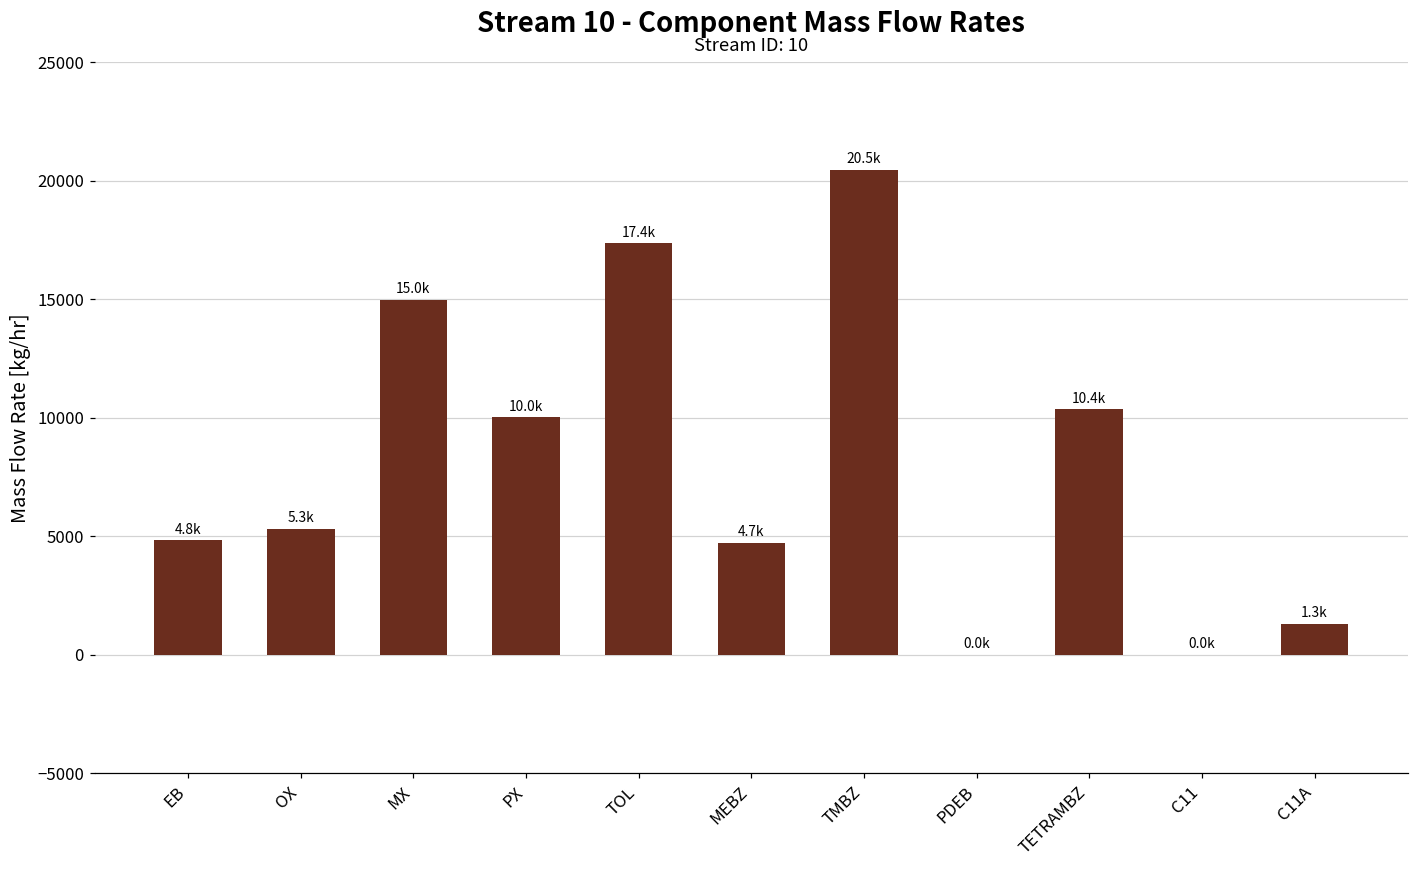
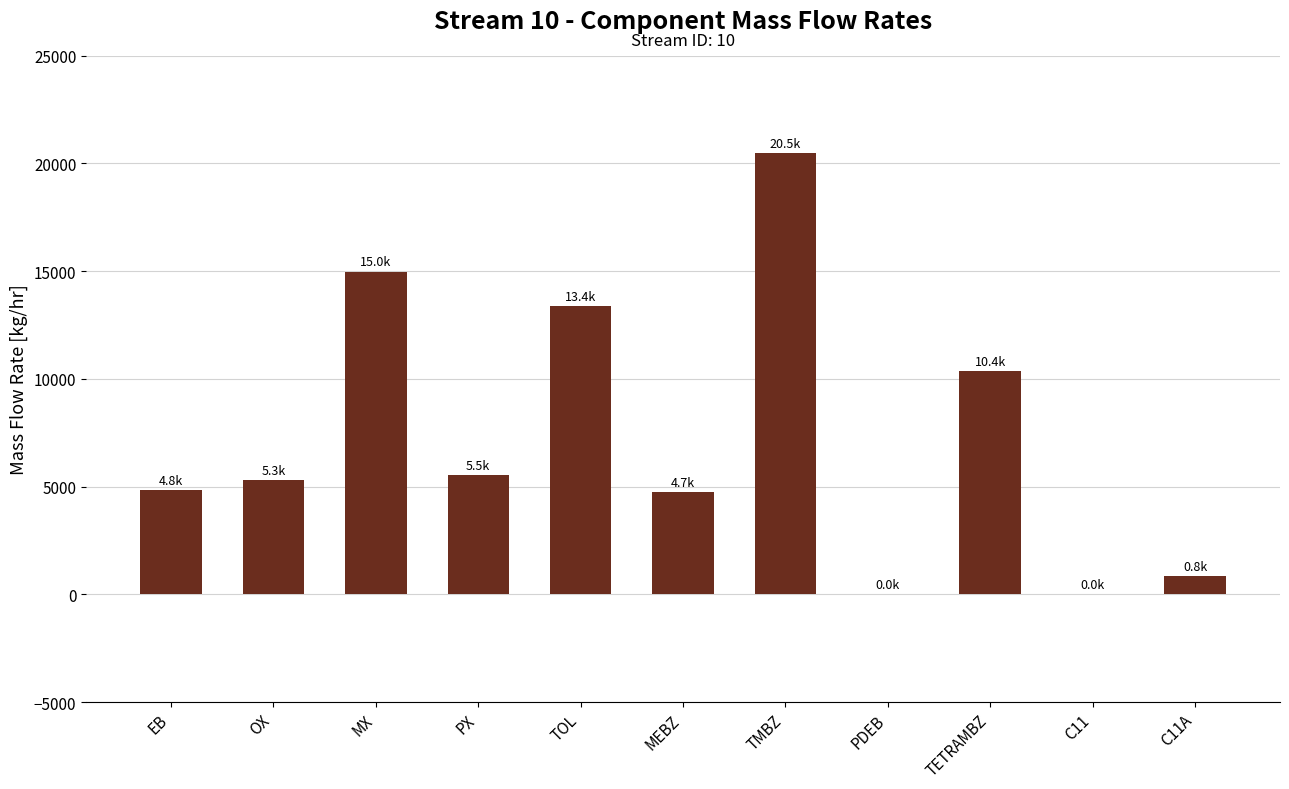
PX: 10.0k -> 5.5k
TOL: 17.4k -> 13.4k
C11A: 1.3k -> 0.8k
